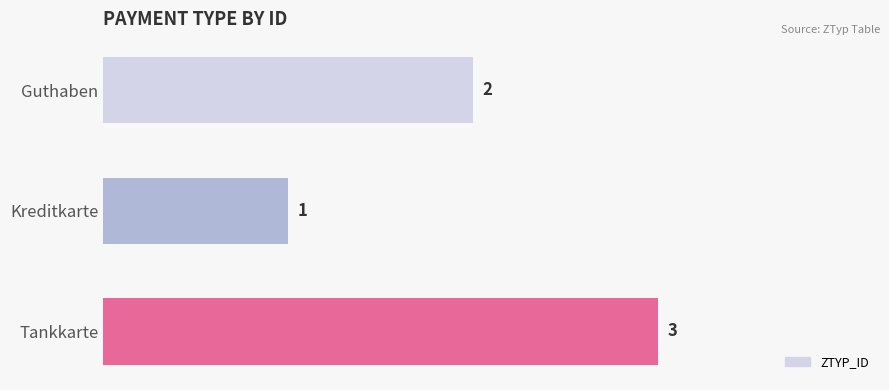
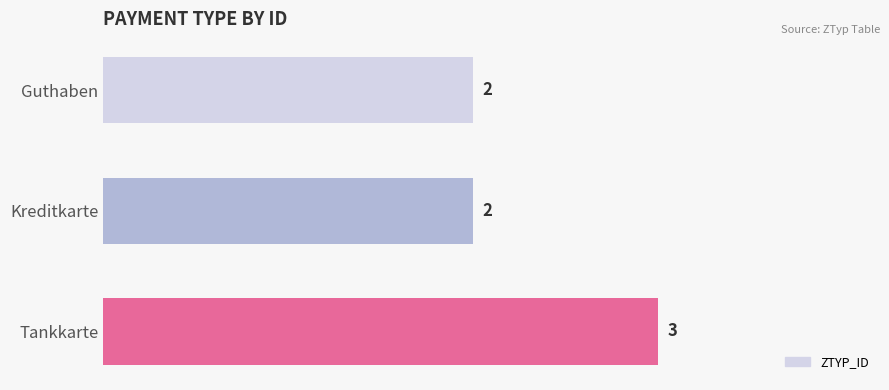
Kreditkarte: 1 -> 2
